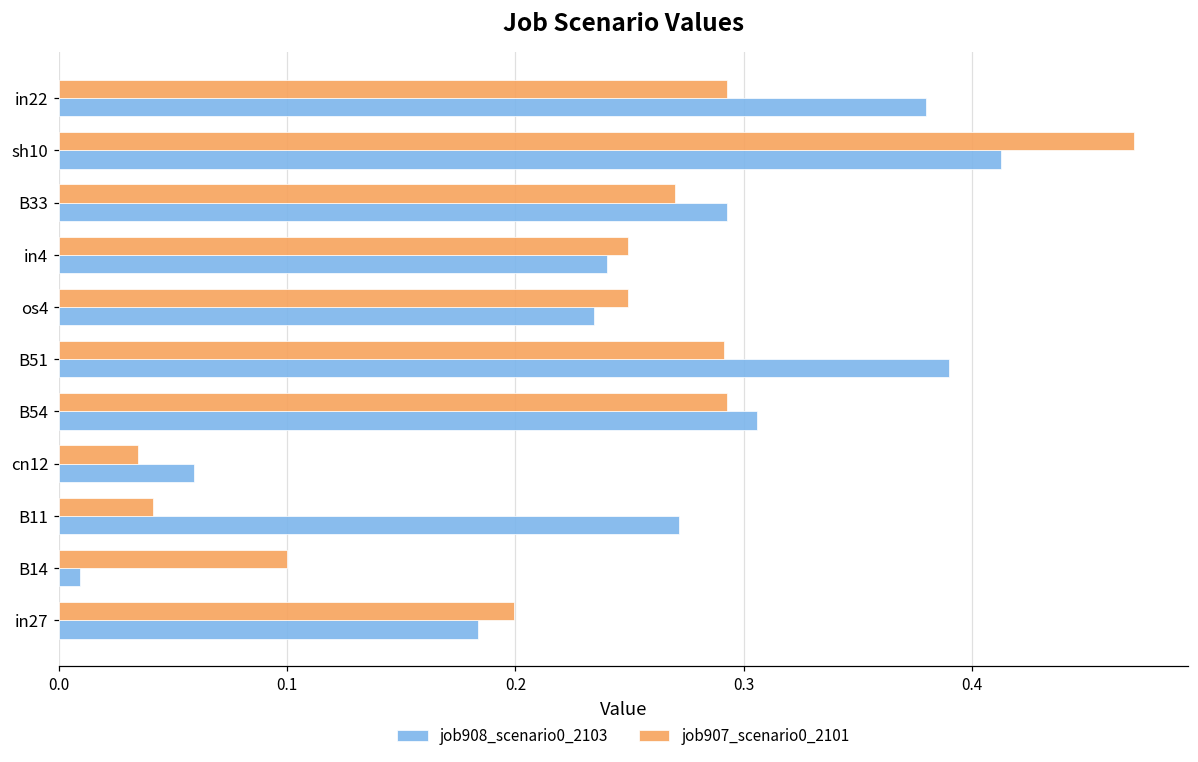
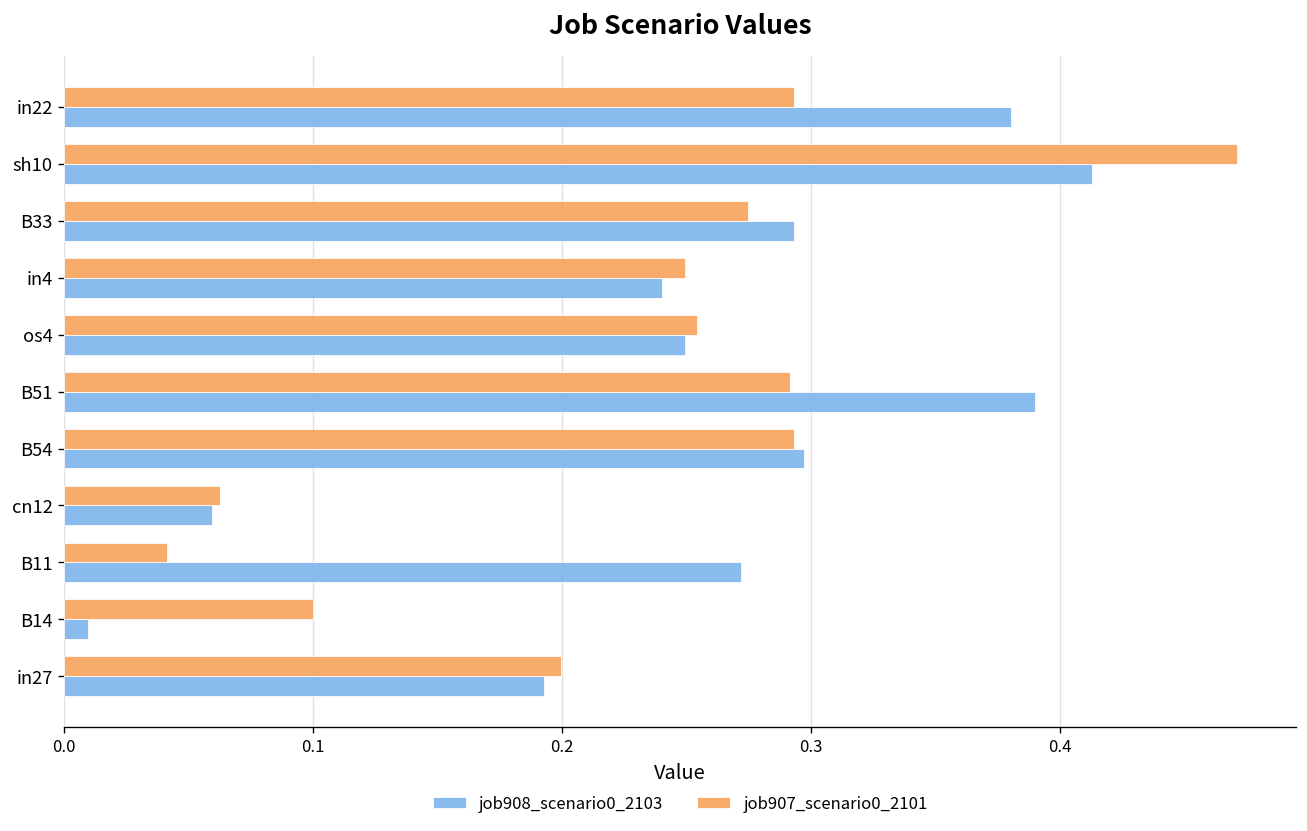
job907_scenario0_2101, B33: 0.270 -> 0.275
job907_scenario0_2101, os4: 0.249 -> 0.254
job908_scenario0_2103, os4: 0.234 -> 0.249
job908_scenario0_2103, B54: 0.306 -> 0.297
job907_scenario0_2101, cn12: 0.034 -> 0.062
job908_scenario0_2103, in27: 0.184 -> 0.193
